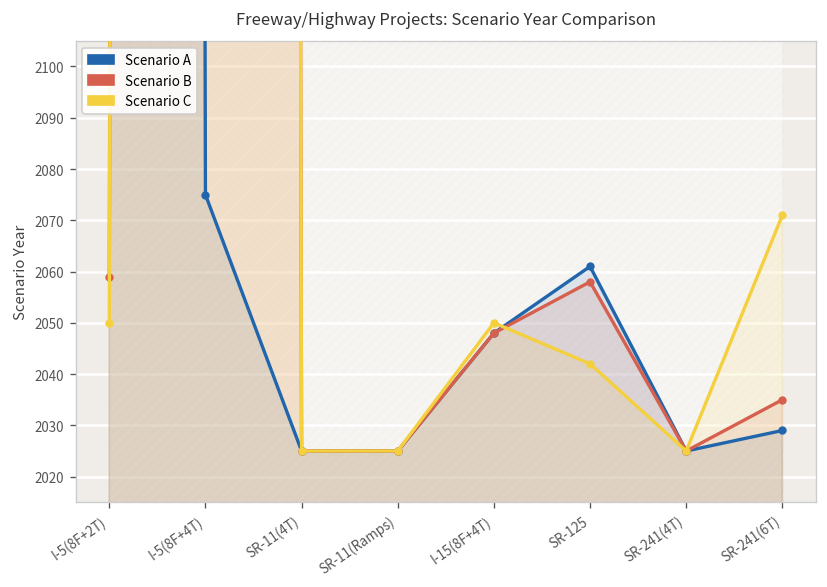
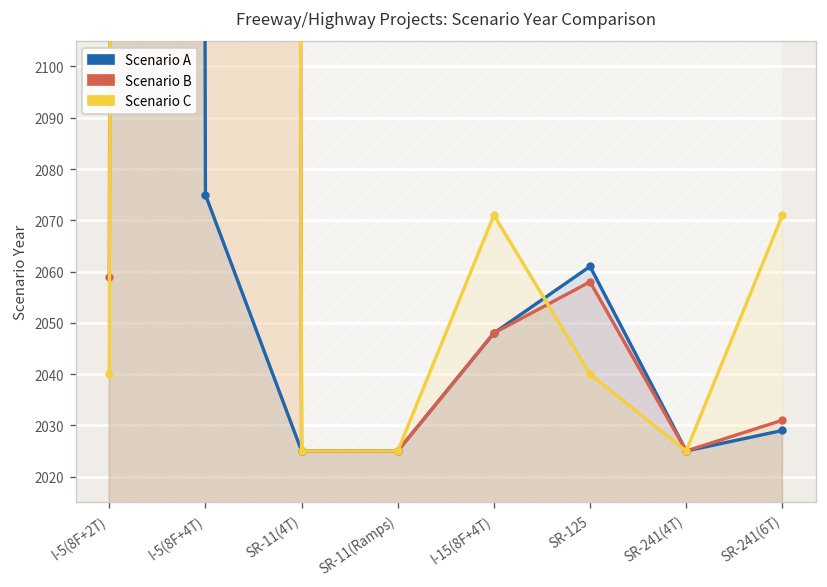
Scenario C, I-5(8F+2T): 2050 -> 2040
Scenario C, I-15(8F+4T): 2050 -> 2071
Scenario C, SR-125: 2042 -> 2040
Scenario B, SR-241(6T): 2035 -> 2031
